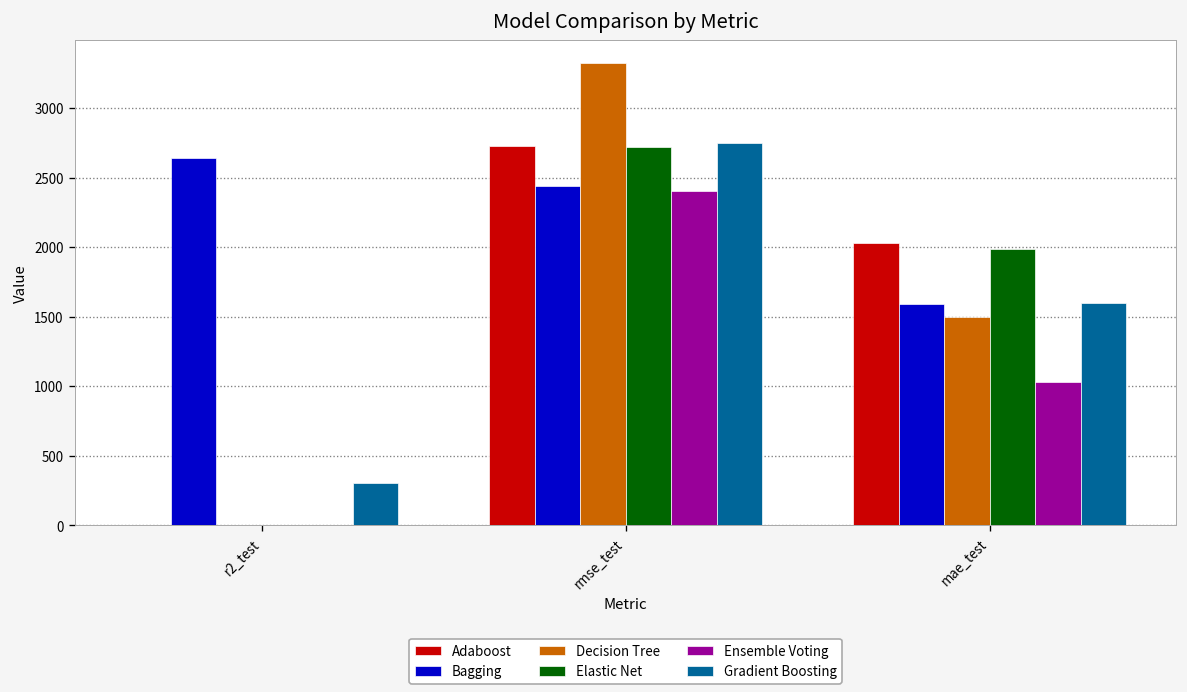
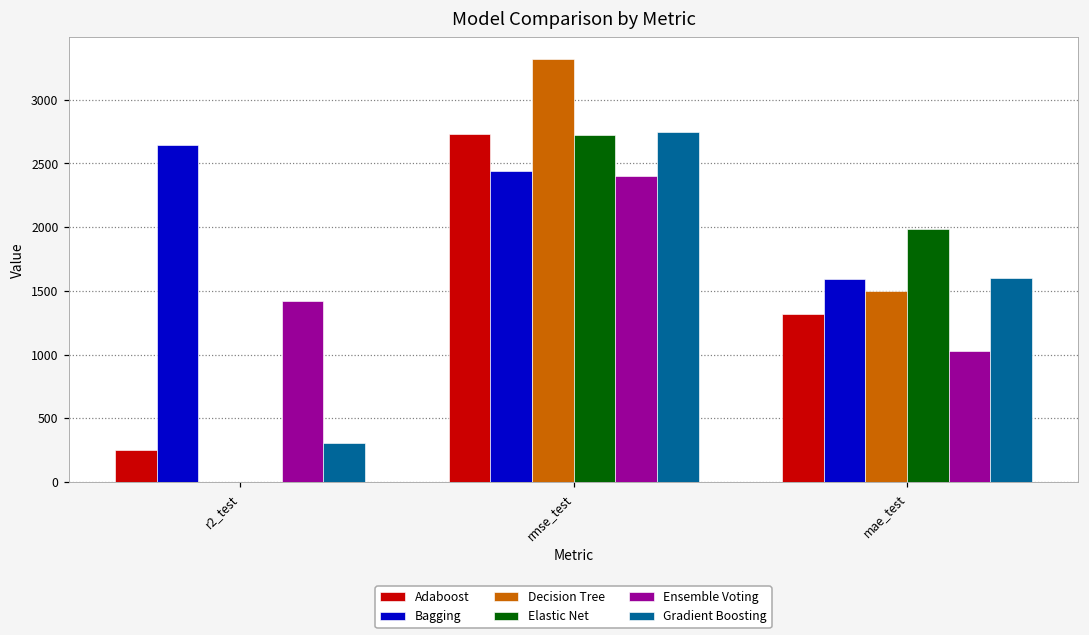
Adaboost, r2_test: 0 -> 250
Ensemble Voting, r2_test: 0 -> 1420
Adaboost, mae_test: 2030 -> 1320
